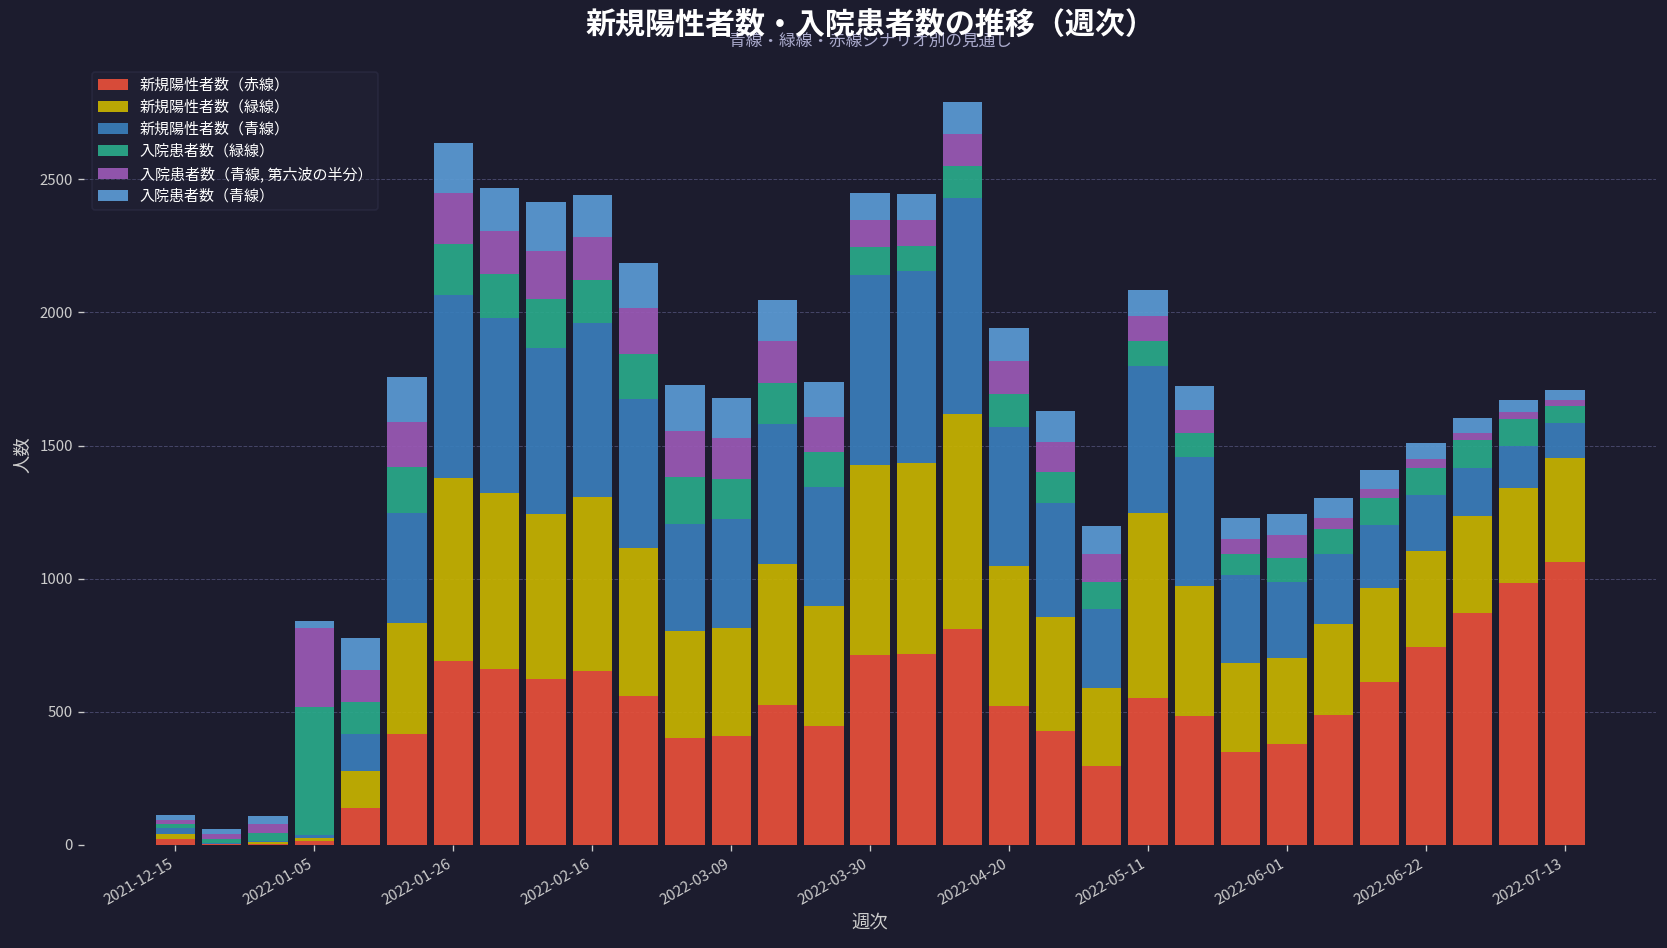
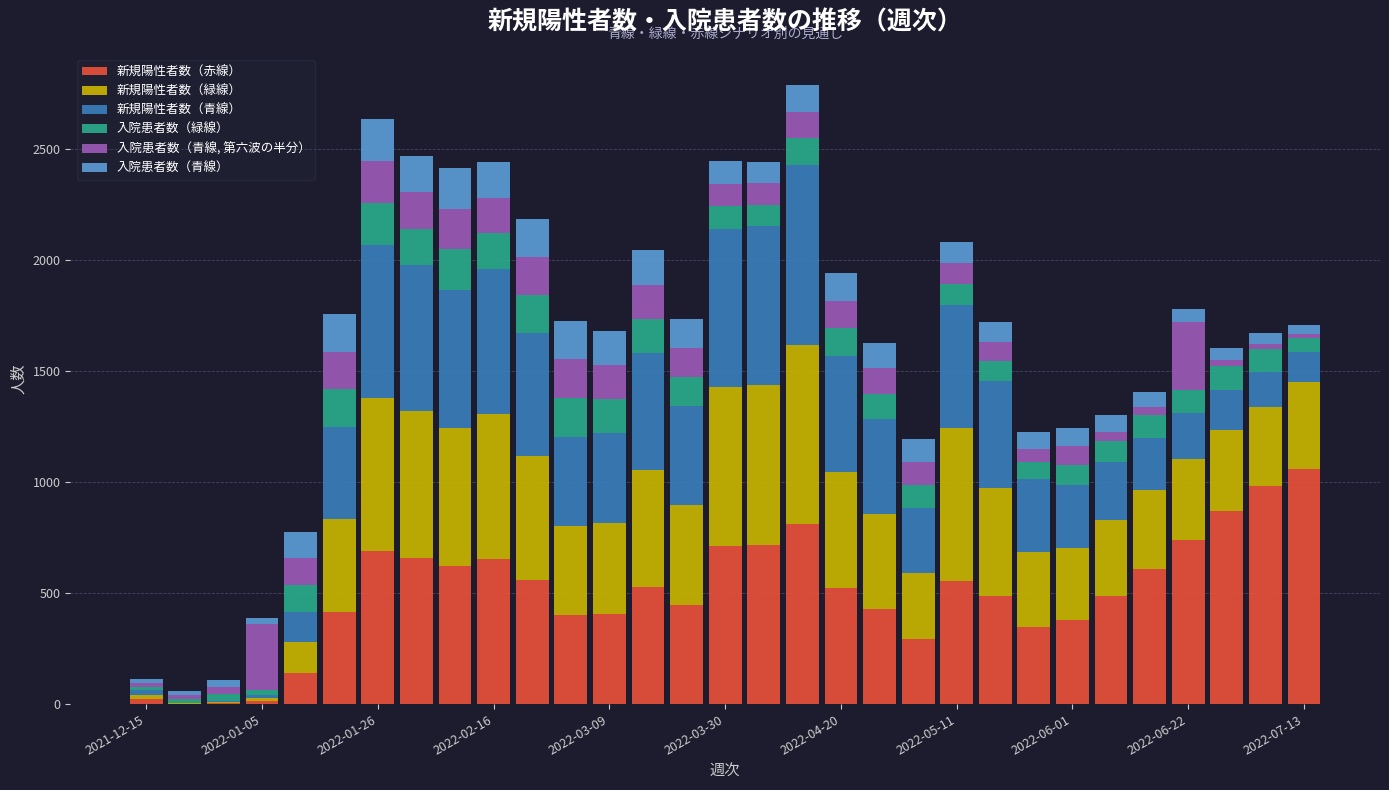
入院患者数（緑線）, 2022-01-05: 480 -> 30
入院患者数（青線, 第六波の半分）, 2022-06-22: 30 -> 300
